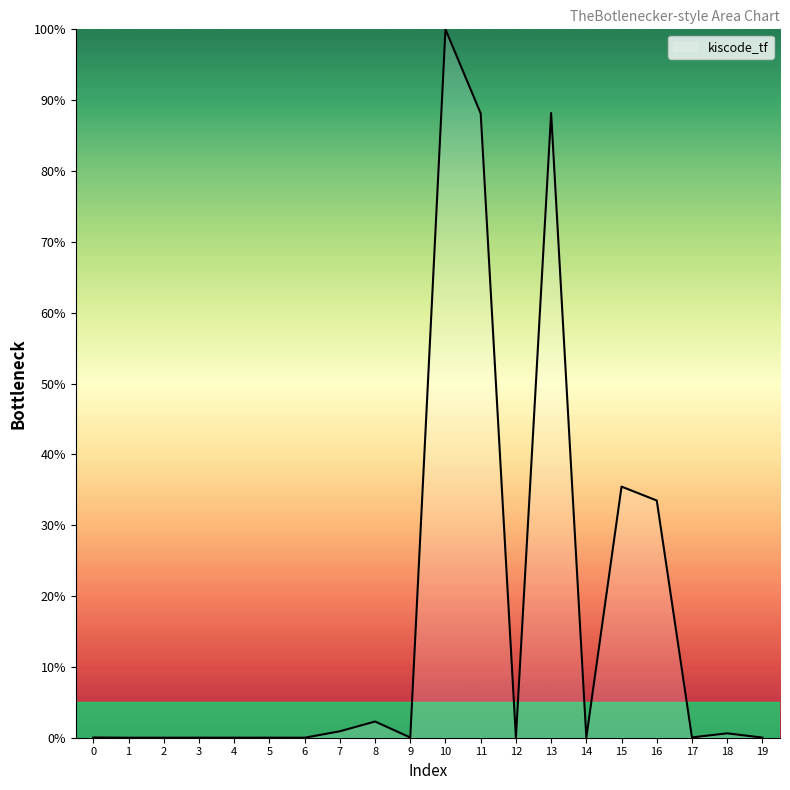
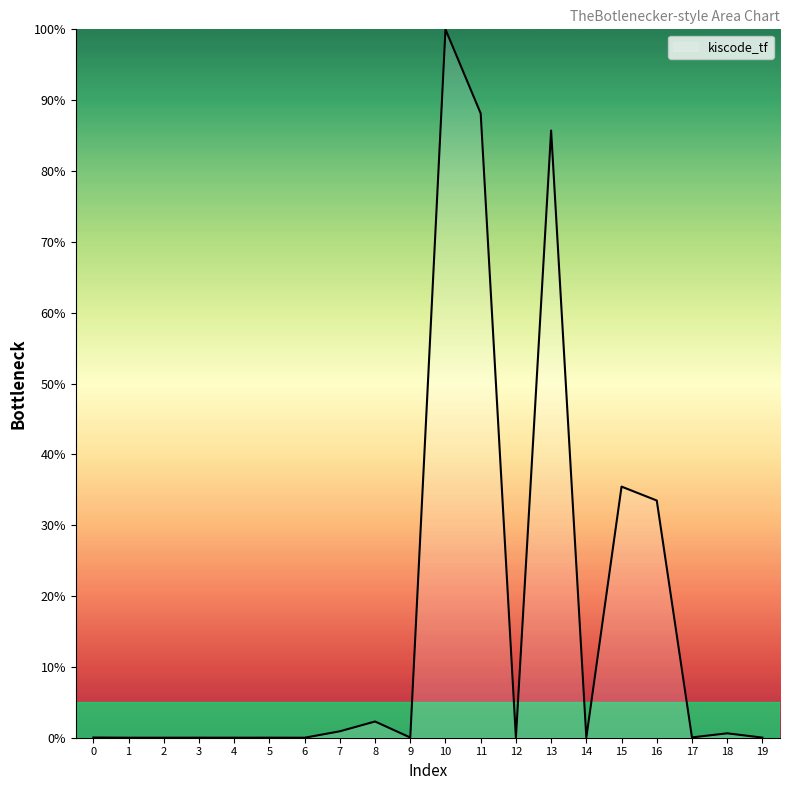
13: 88% -> 86%
